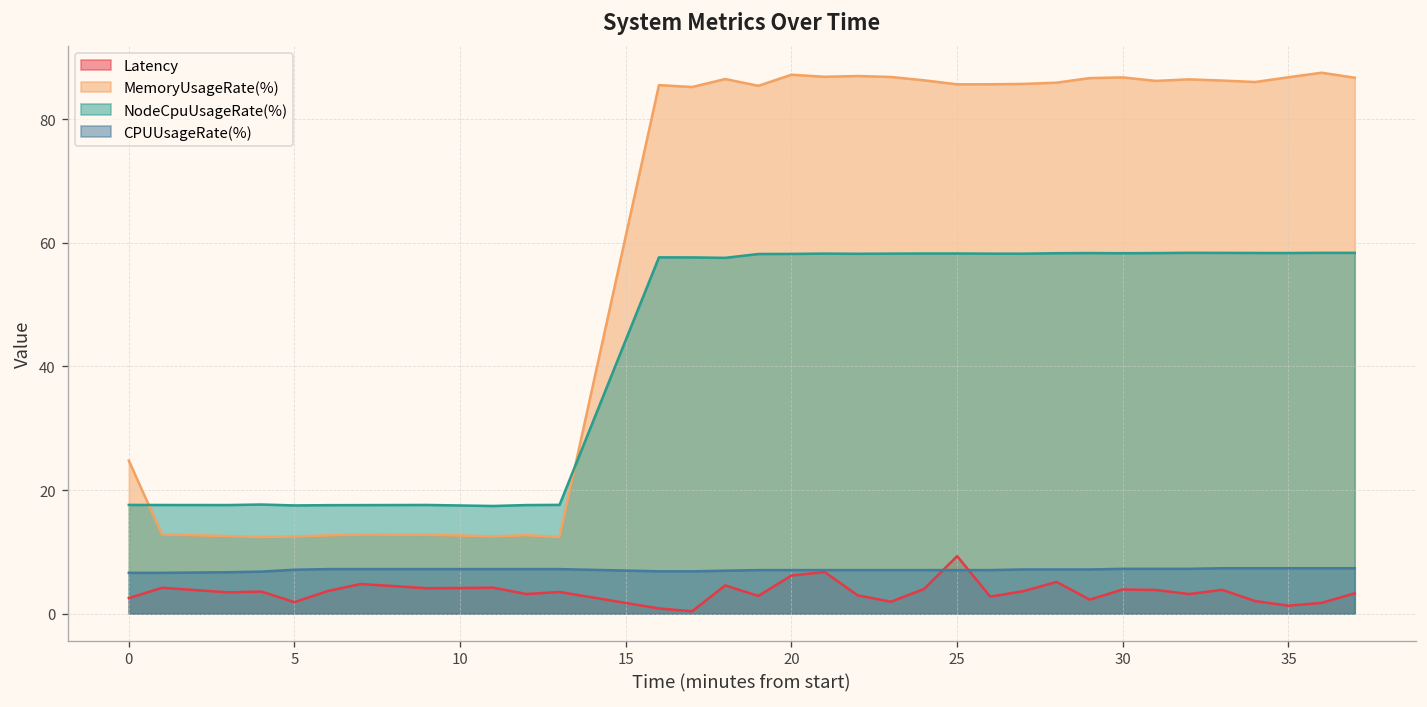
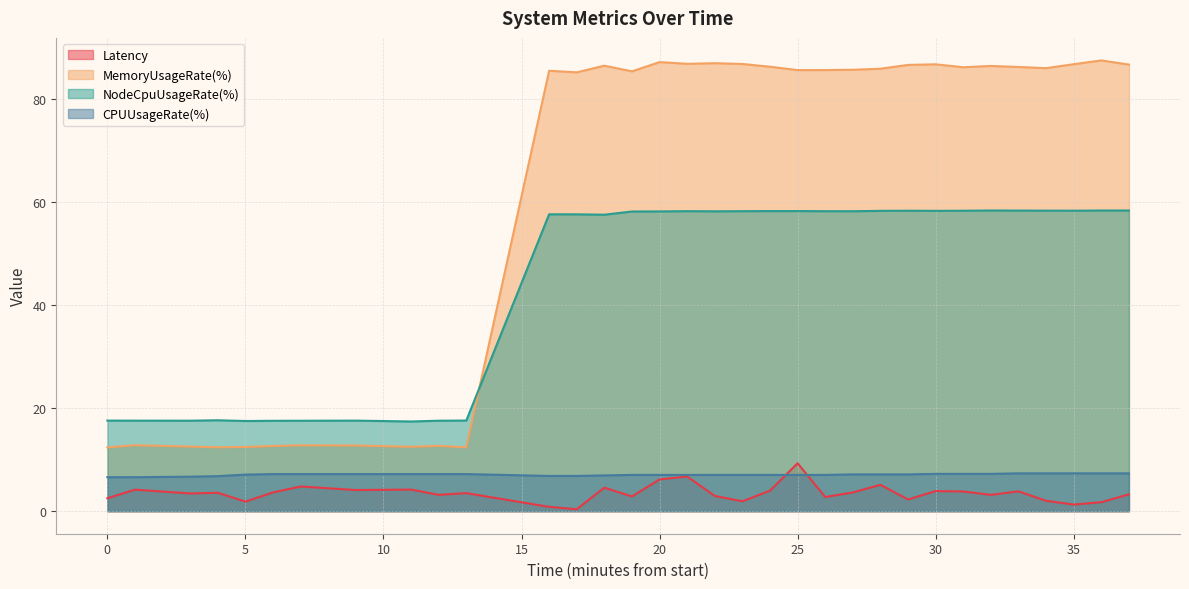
MemoryUsageRate(%), 0: 25 -> 12
